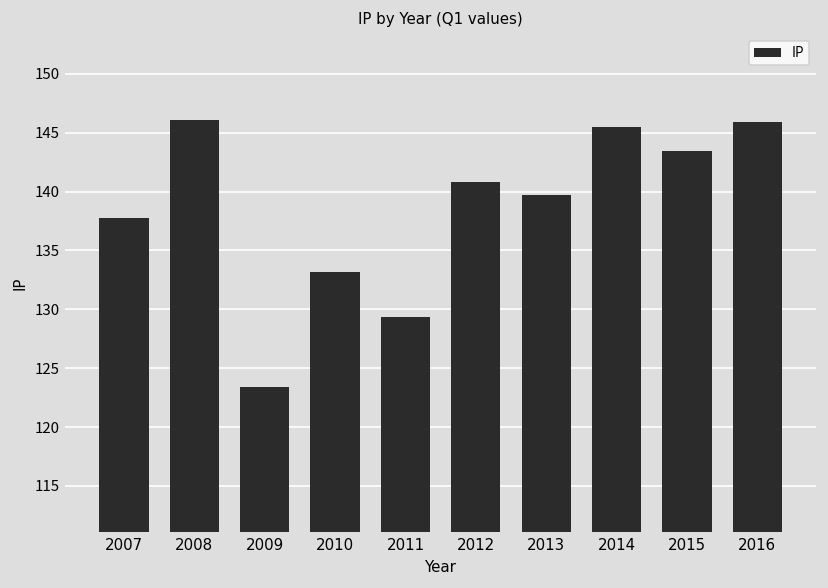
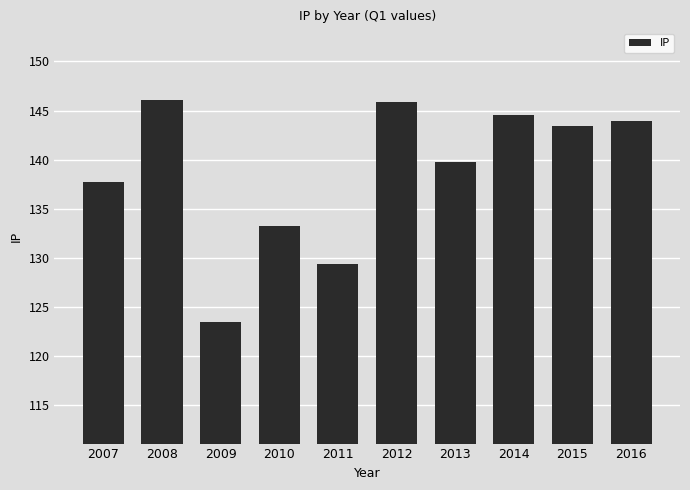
2012: 141 -> 146
2014: 146 -> 145
2016: 146 -> 144
